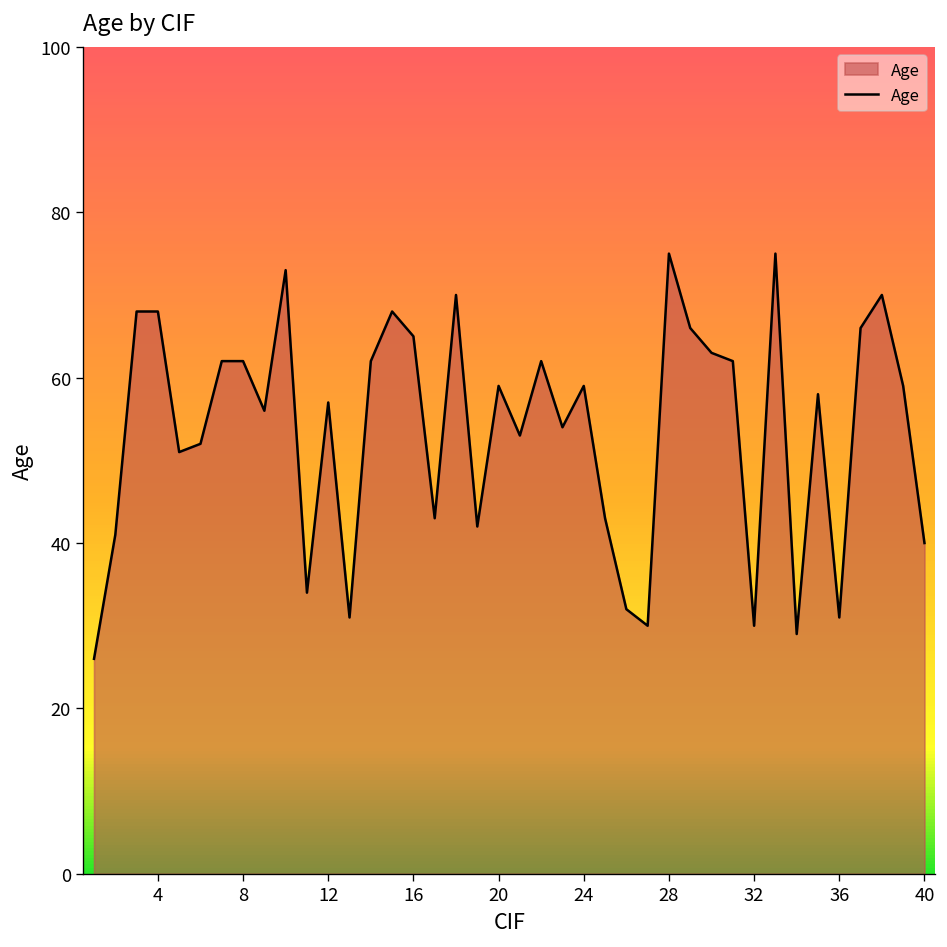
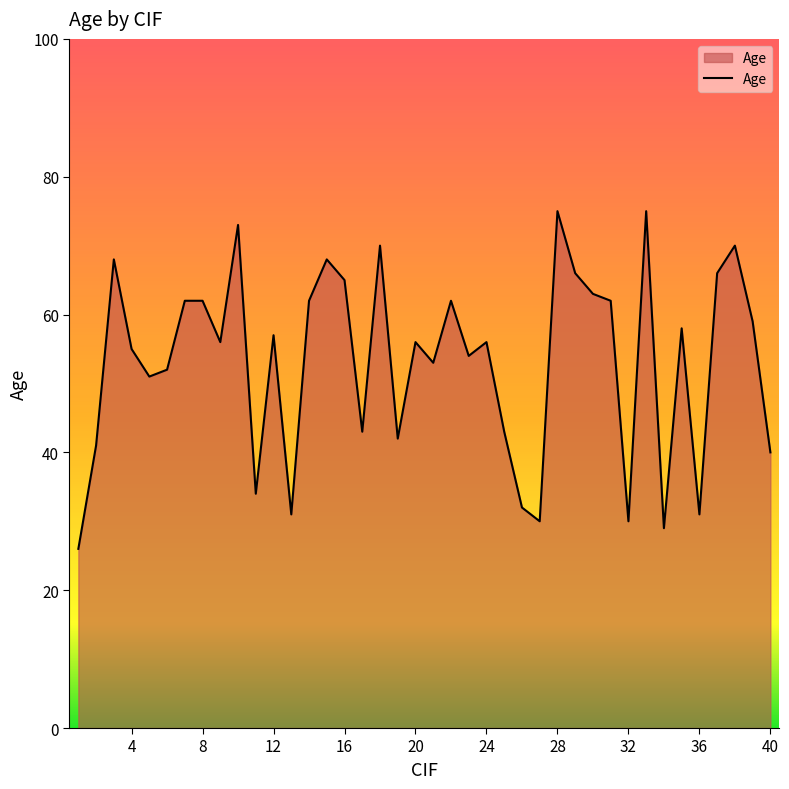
4: 68 -> 55
20: 59 -> 56
24: 59 -> 56
